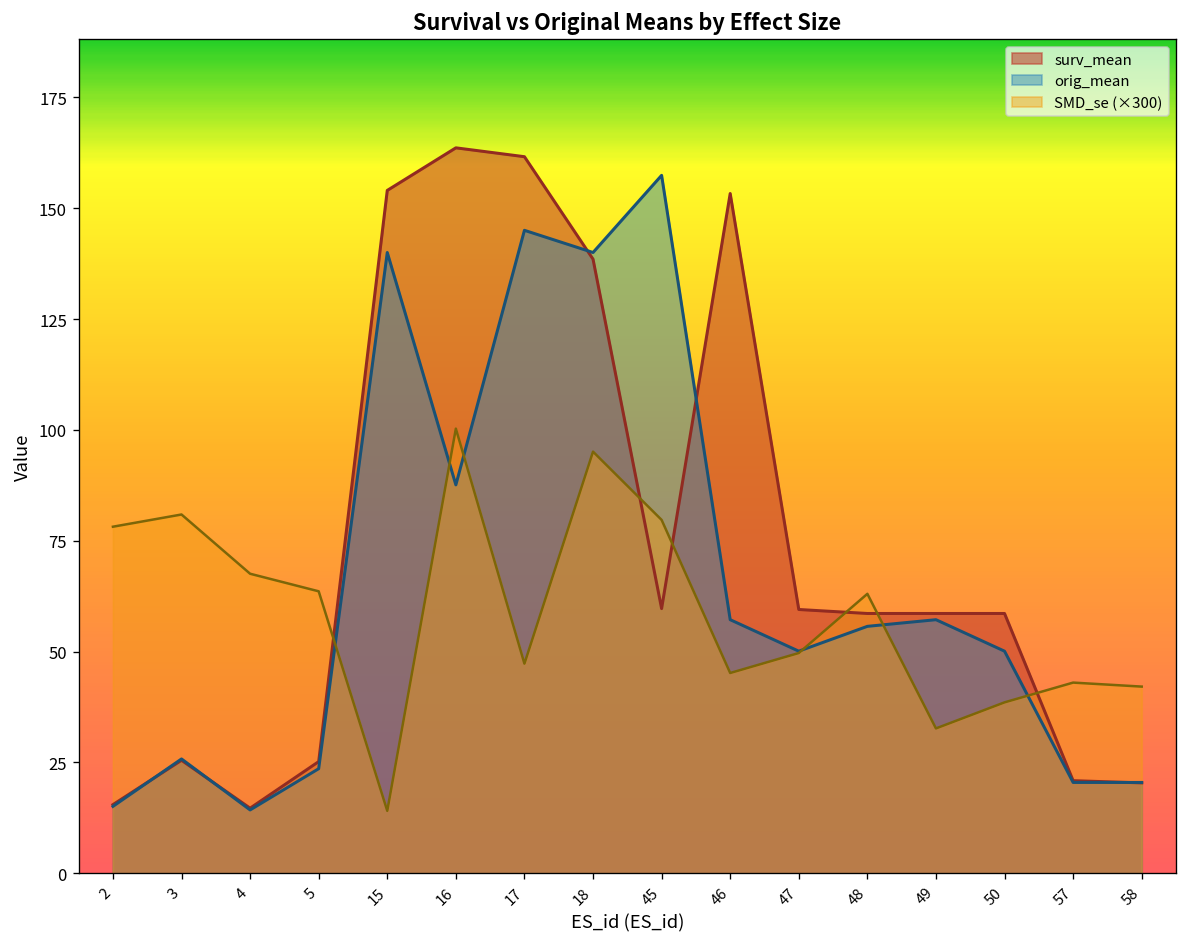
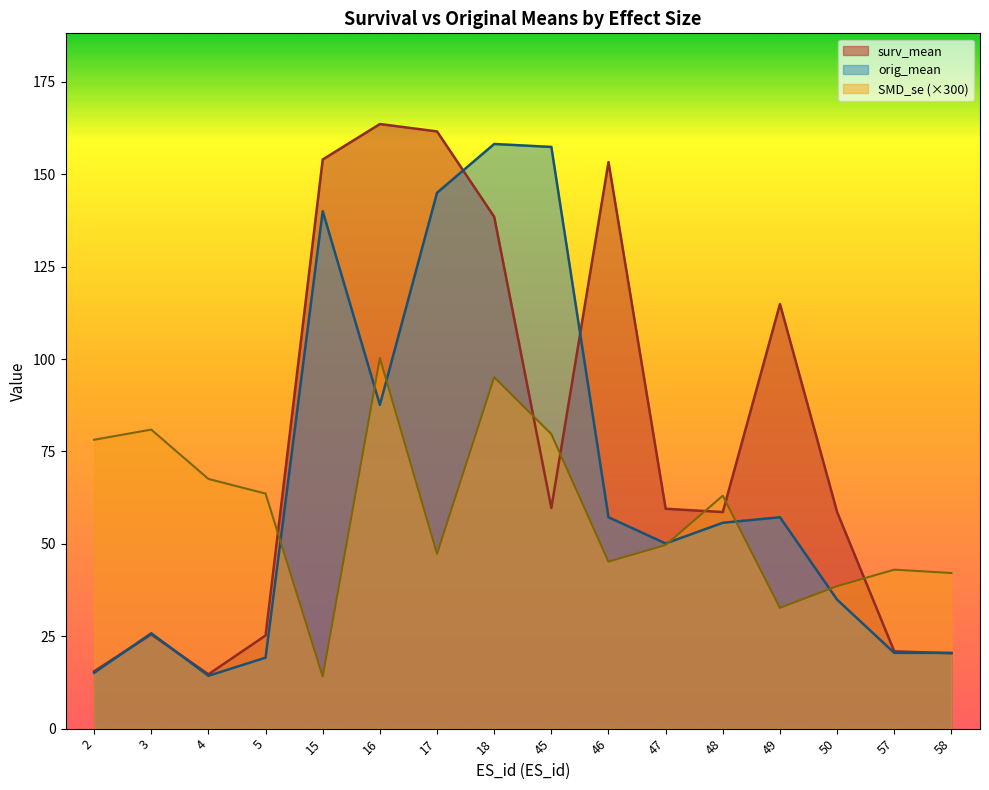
orig_mean, 5: 24 -> 19
orig_mean, 18: 140 -> 158
surv_mean, 49: 59 -> 115
orig_mean, 50: 50 -> 35
